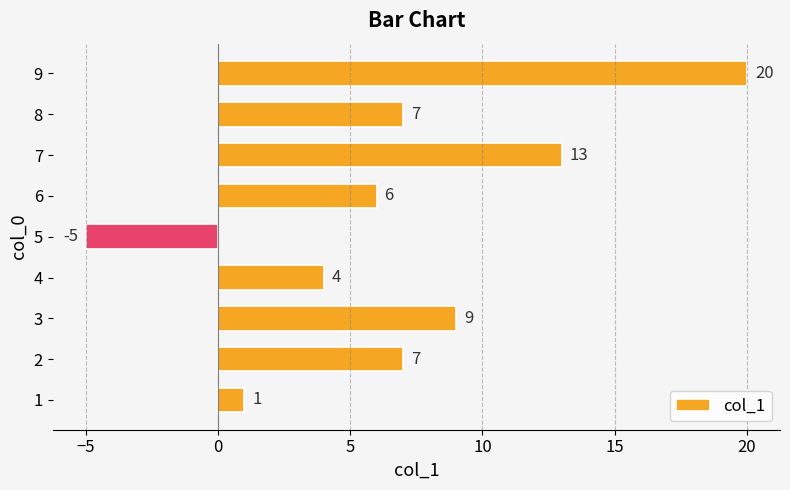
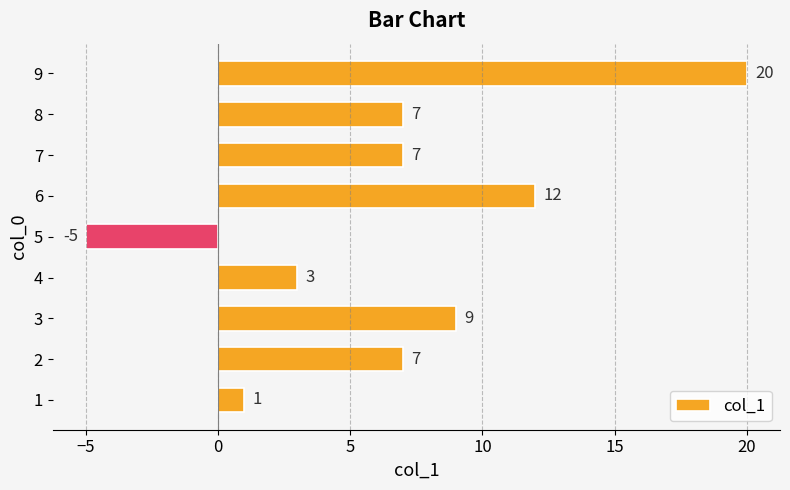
7: 13 -> 7
6: 6 -> 12
4: 4 -> 3
